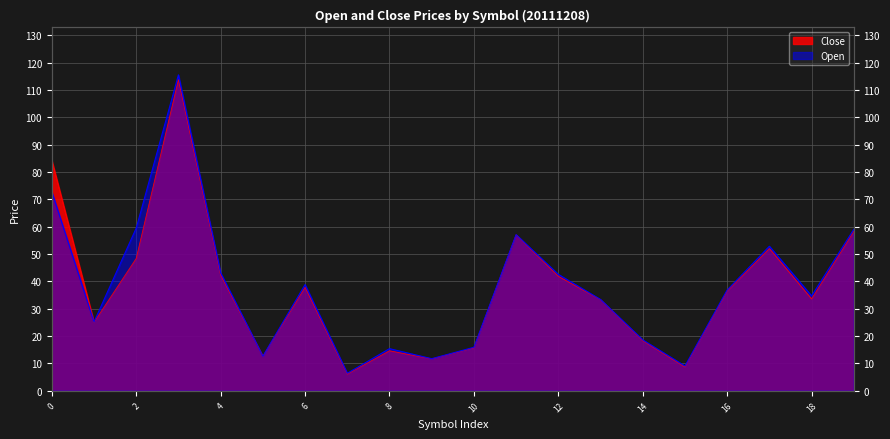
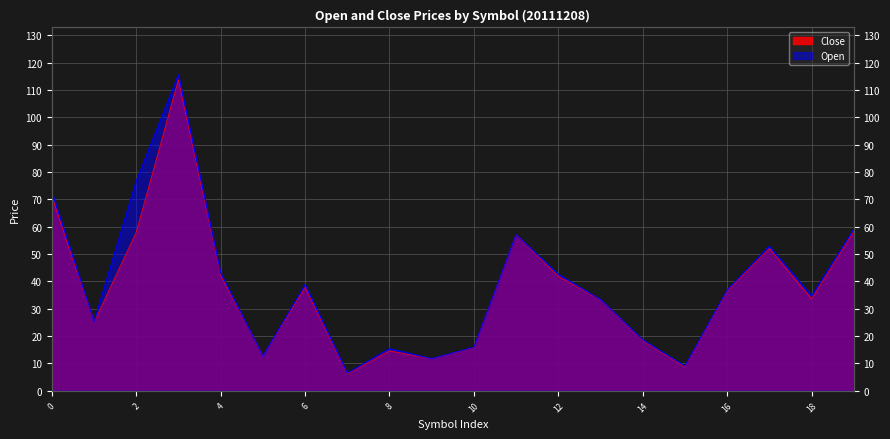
Close, 0: 84 -> 71
Close, 2: 48 -> 58
Open, 2: 59 -> 77
